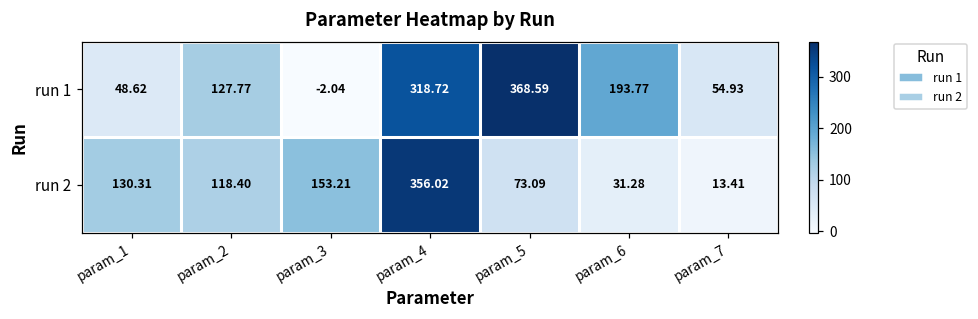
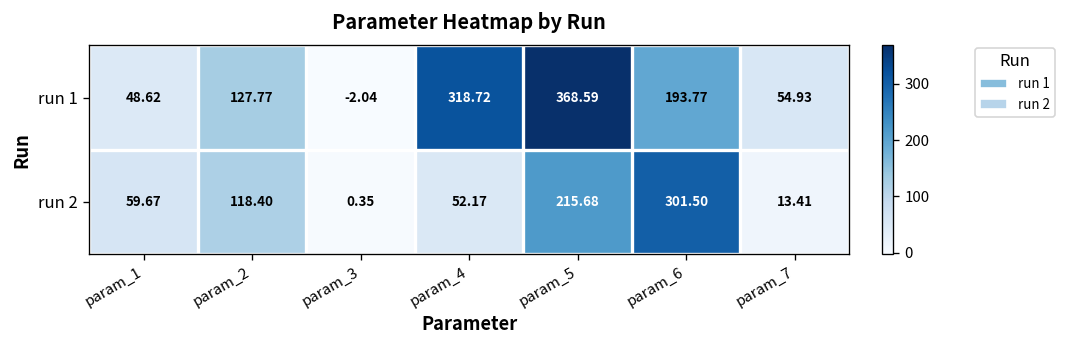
run 2, param_1: 130.31 -> 59.67
run 2, param_3: 153.21 -> 0.35
run 2, param_4: 356.02 -> 52.17
run 2, param_5: 73.09 -> 215.68
run 2, param_6: 31.28 -> 301.50
